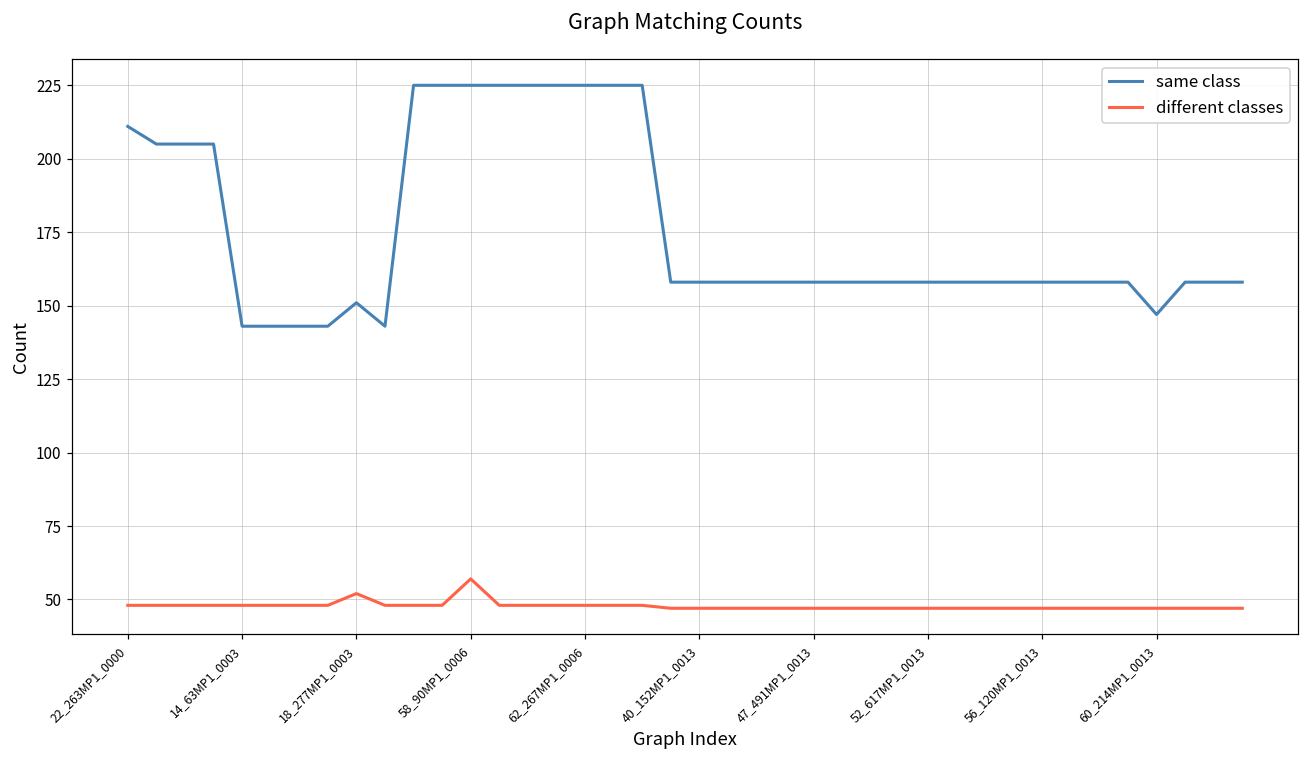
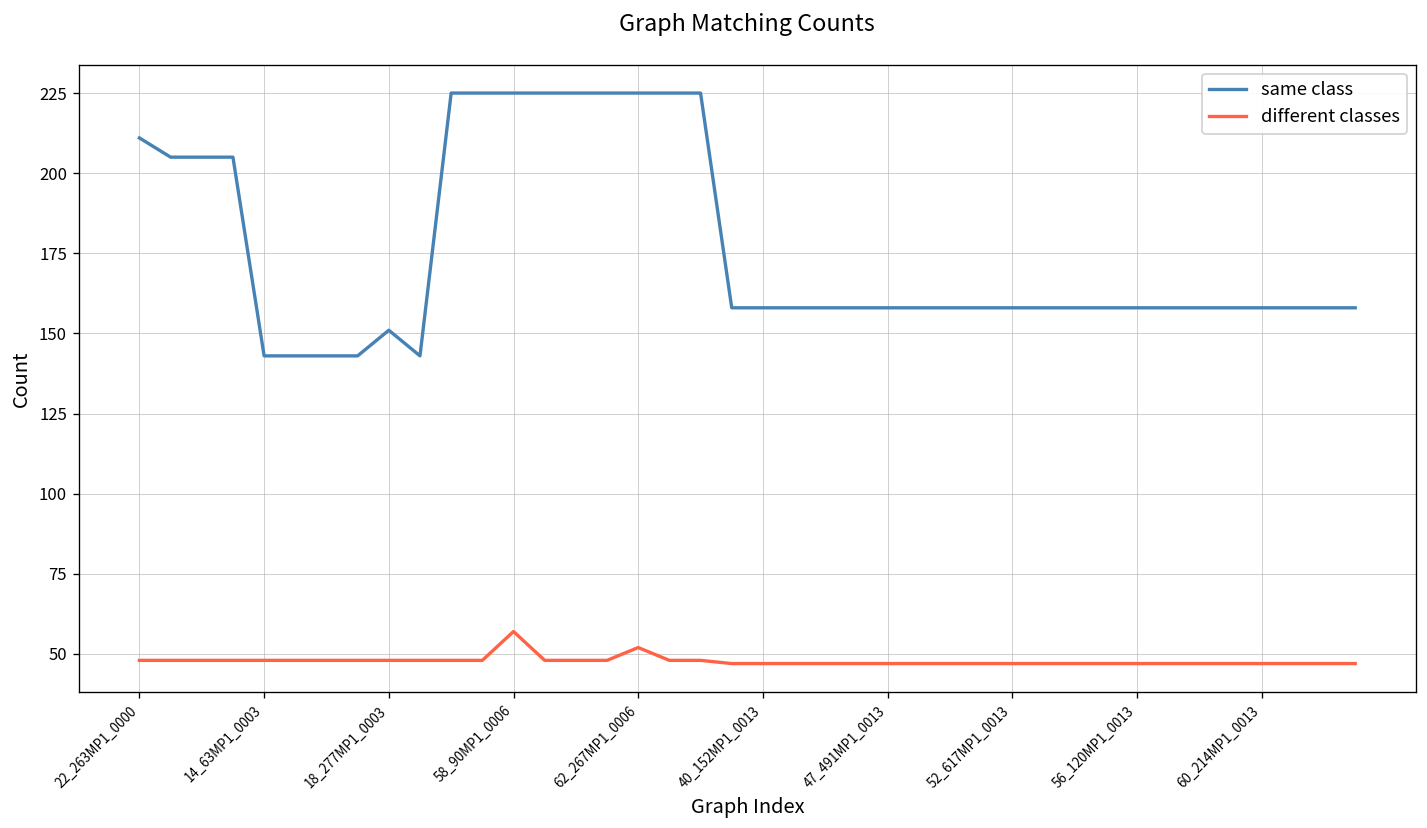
different classes, 18_277MP1_0003: 52 -> 48
different classes, 62_267MP1_0006: 48 -> 52
same class, 60_214MP1_0013: 147 -> 158
